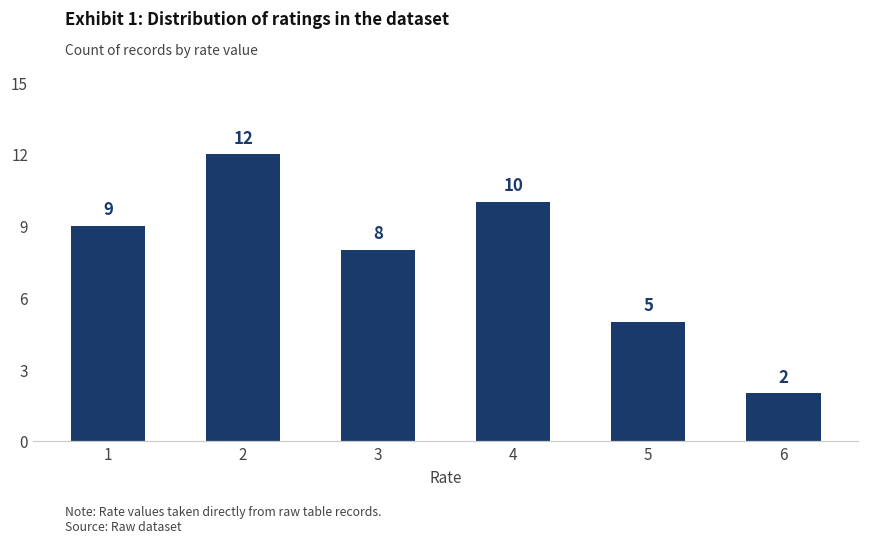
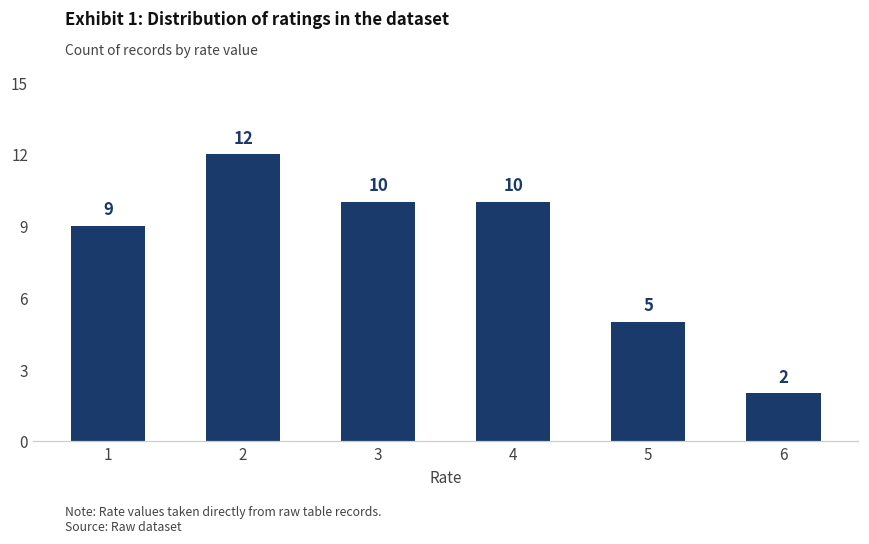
3: 8 -> 10
